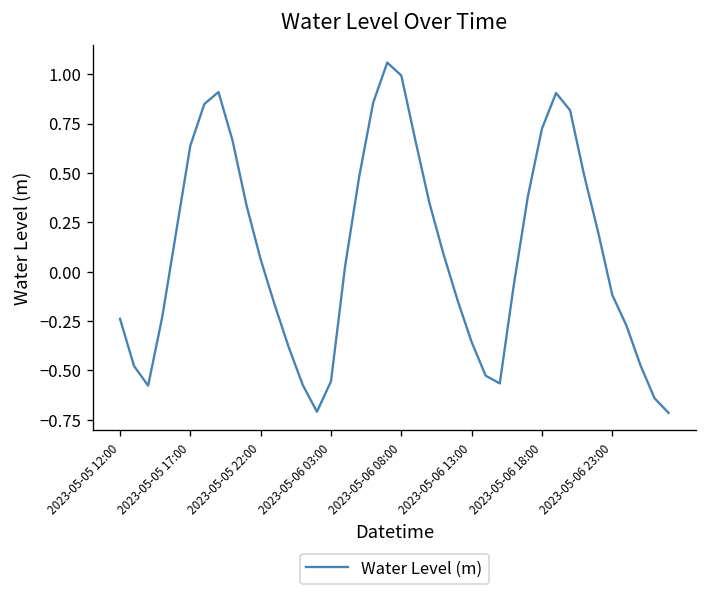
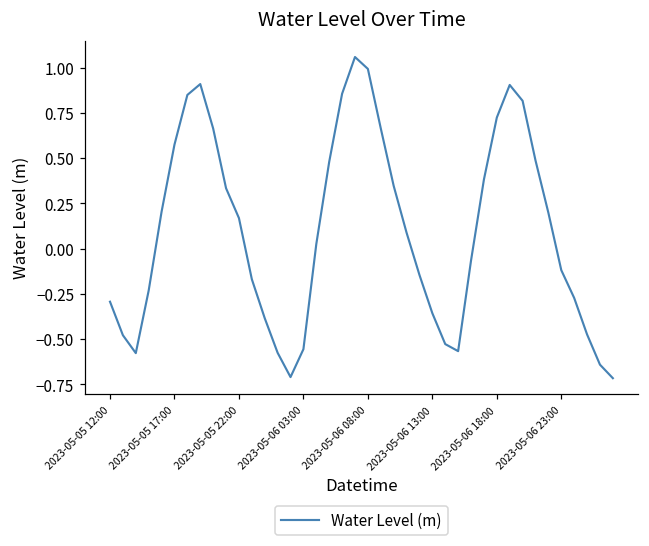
2023-05-05 12:00: -0.24 -> -0.29
2023-05-05 17:00: 0.64 -> 0.57
2023-05-05 22:00: 0.06 -> 0.17
